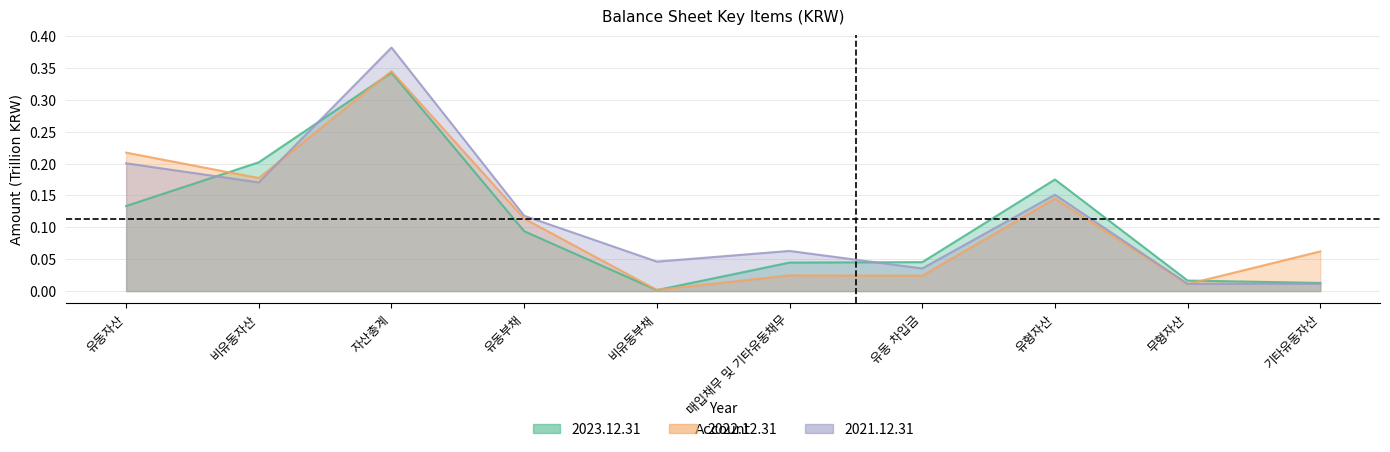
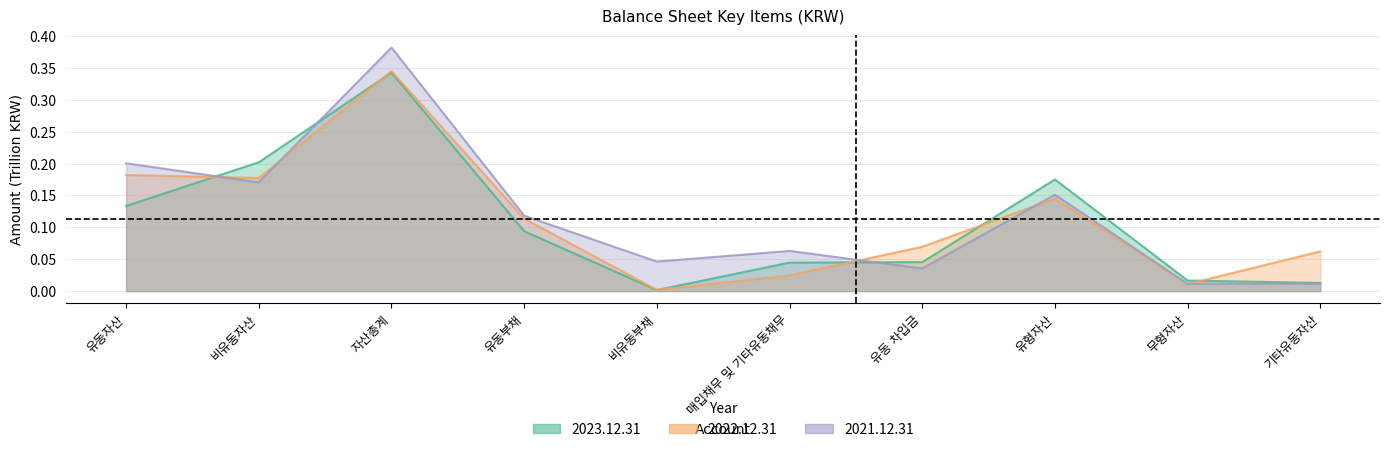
2022.12.31, 유동자산: 0.22 -> 0.18
2022.12.31, 유동 차입금: 0.02 -> 0.07
